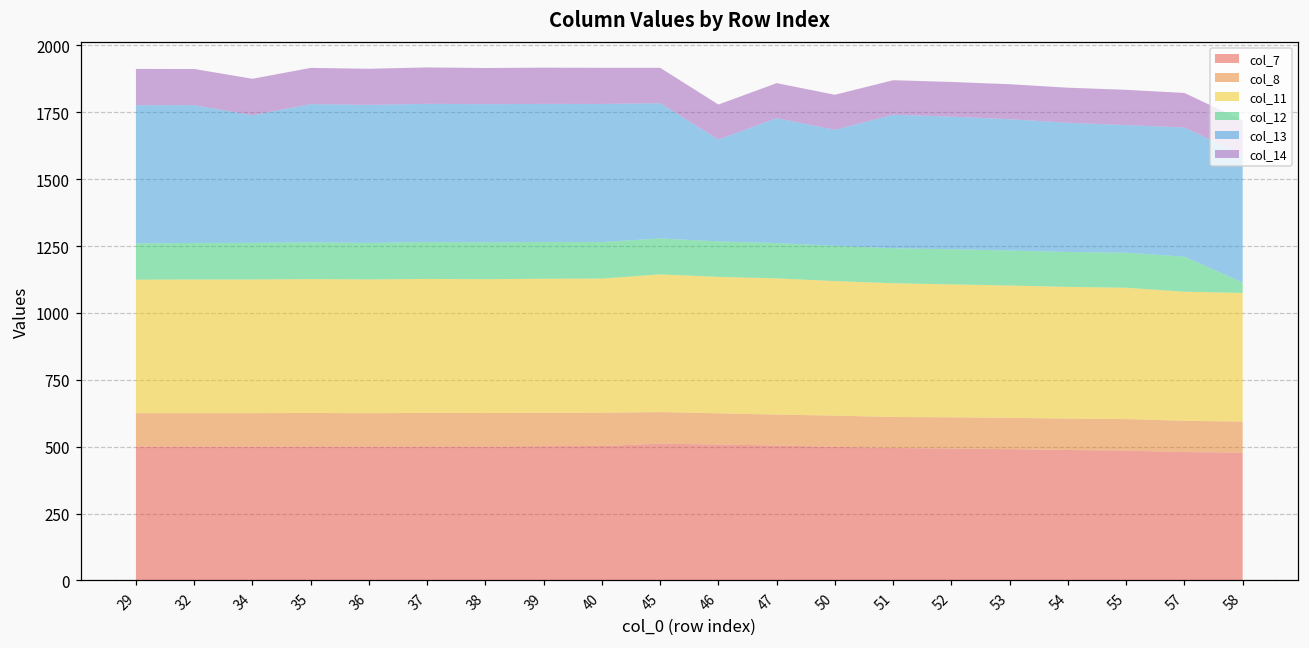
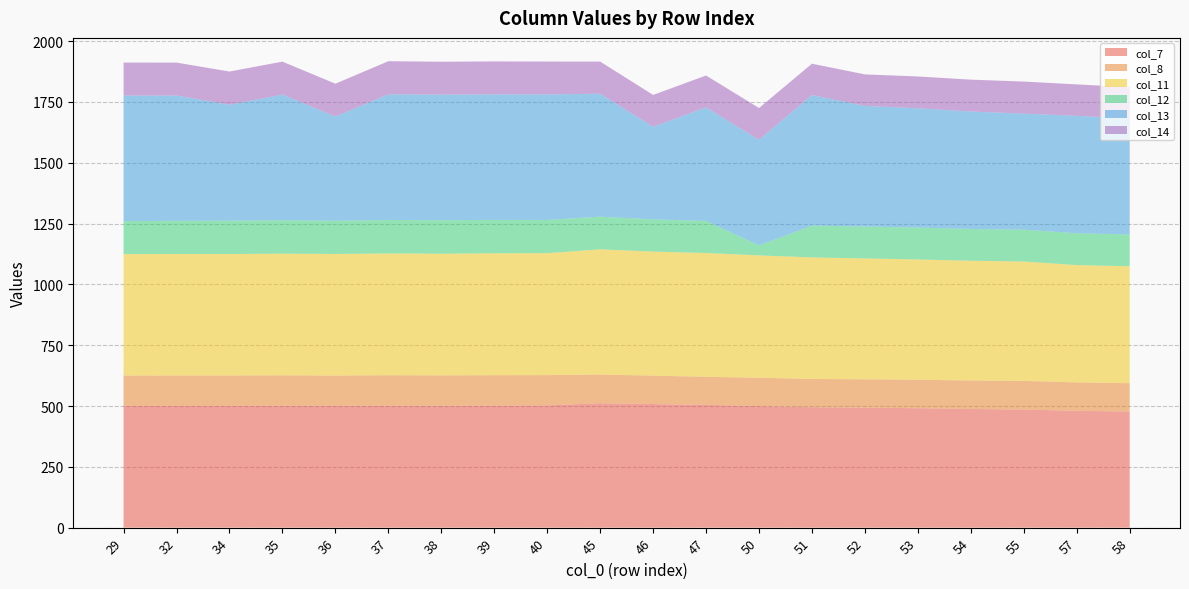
col_13, 36: 520 -> 430
col_12, 50: 130 -> 40
col_13, 51: 500 -> 540
col_12, 58: 40 -> 130
